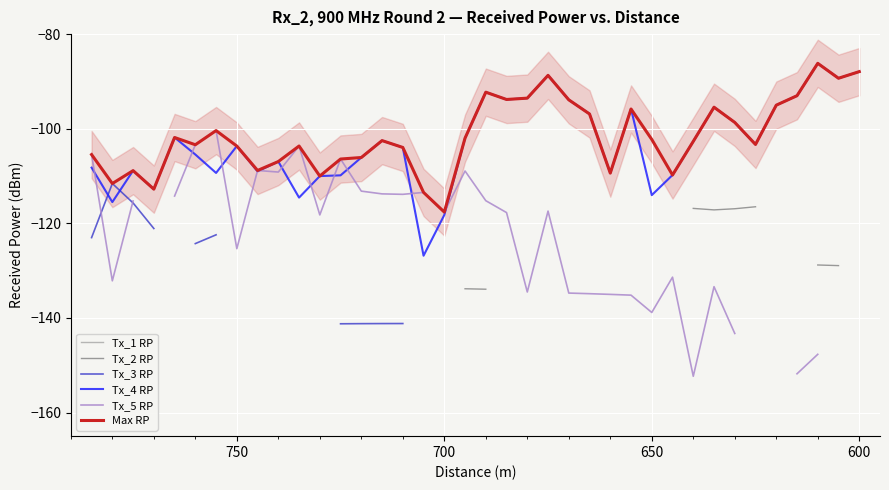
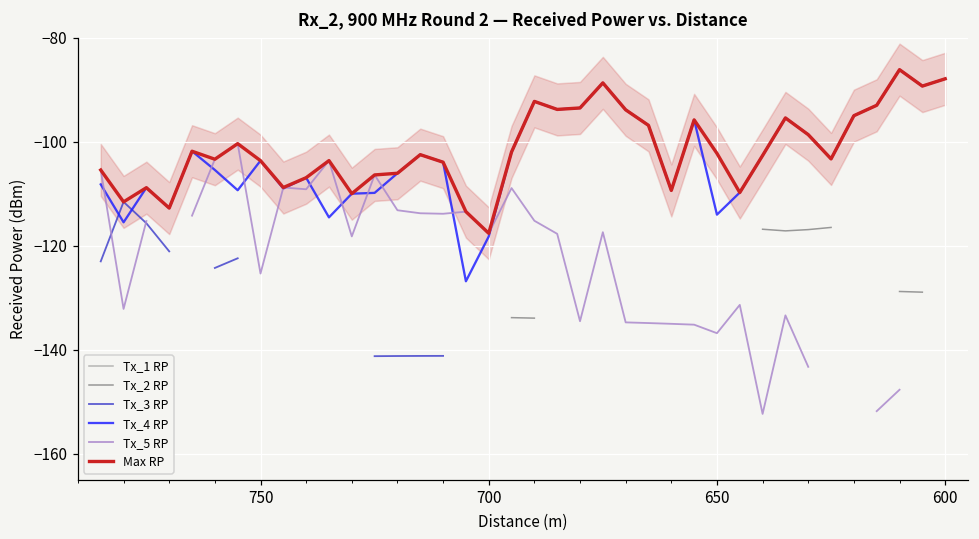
Tx_5 RP, 650: -139 -> -137
